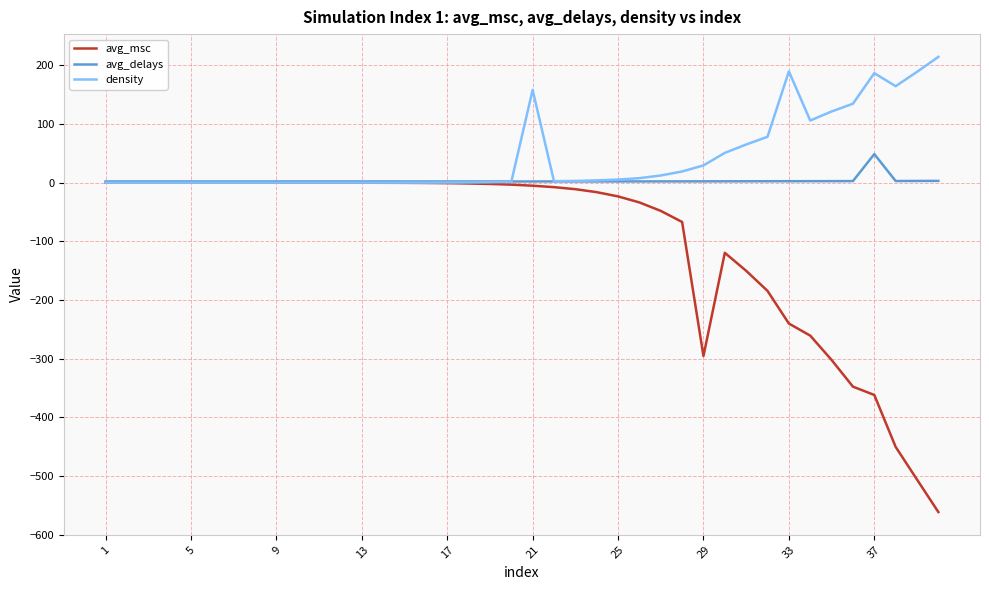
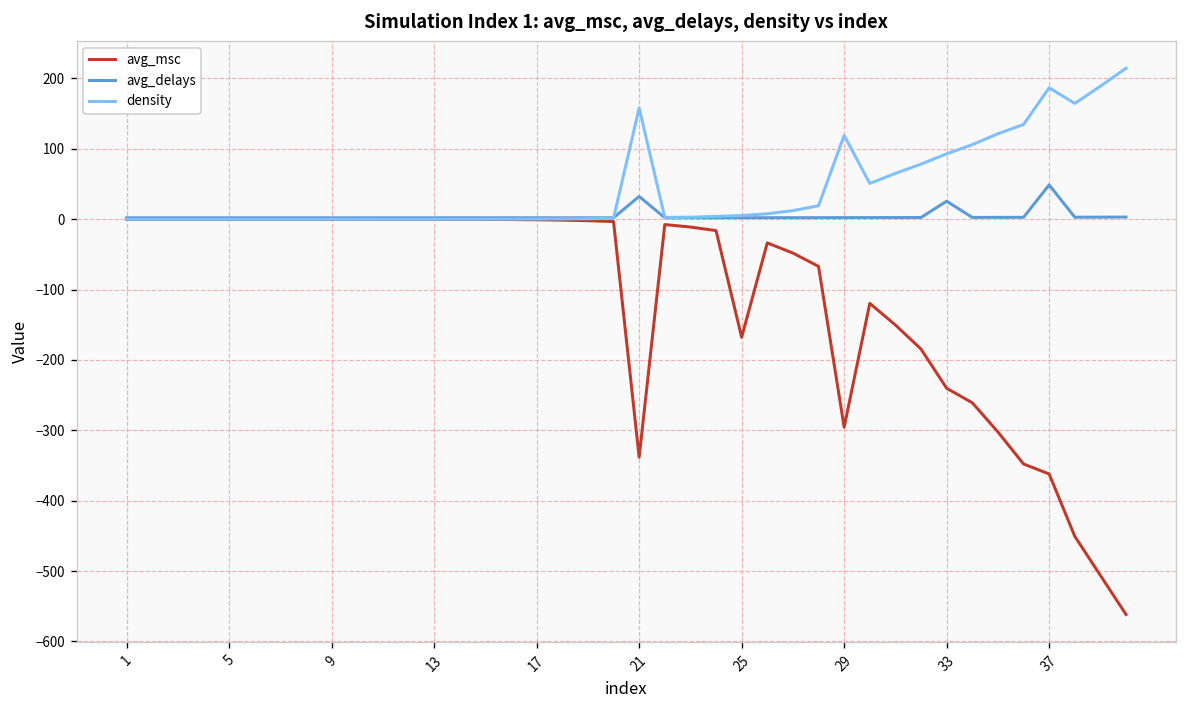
avg_msc, 21: -10 -> -340
avg_delays, 21: 0 -> 30
avg_msc, 25: -20 -> -170
density, 29: 30 -> 120
avg_delays, 33: 0 -> 30
density, 33: 190 -> 90
